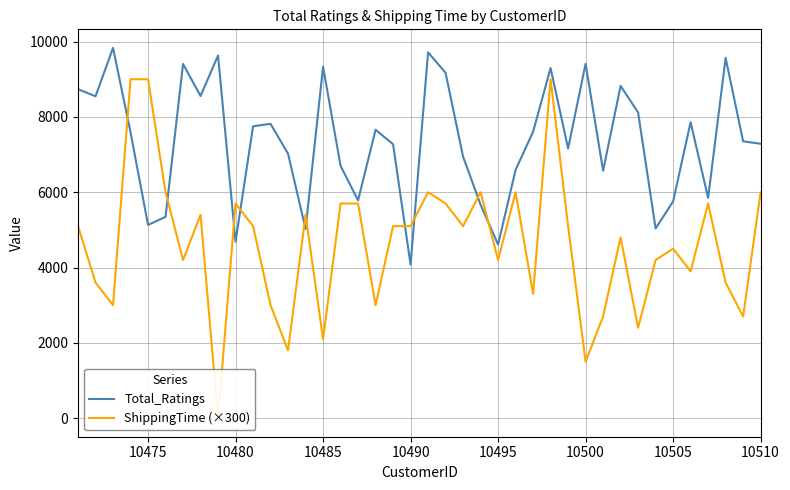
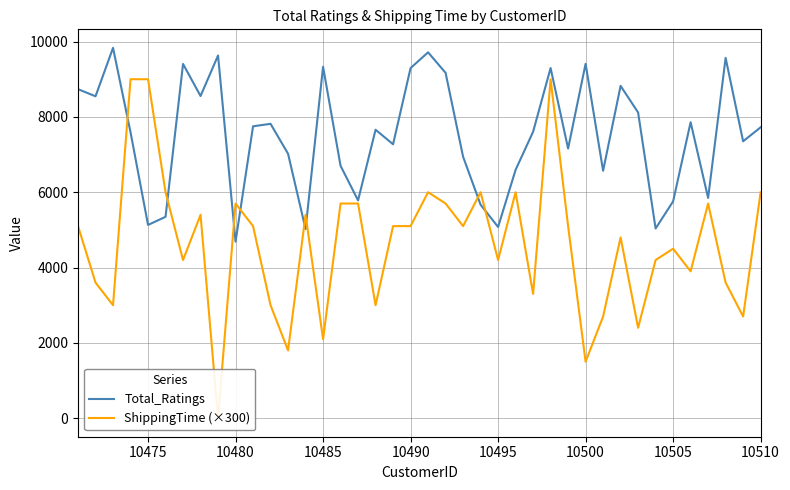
Total_Ratings, 10490: 4100 -> 9300
Total_Ratings, 10495: 4600 -> 5100
Total_Ratings, 10510: 7300 -> 7700
